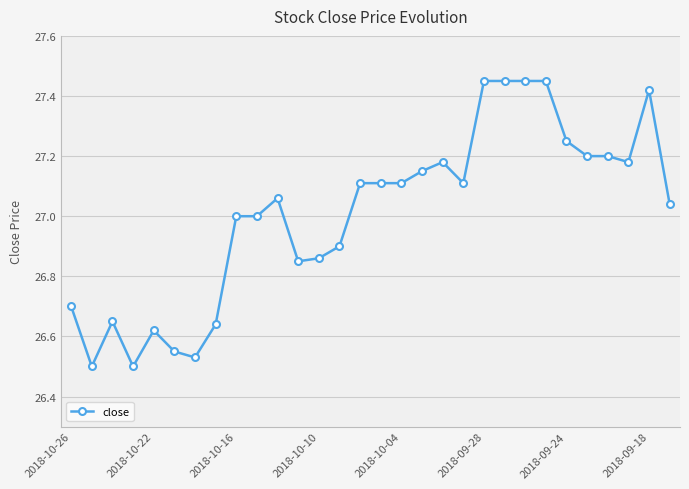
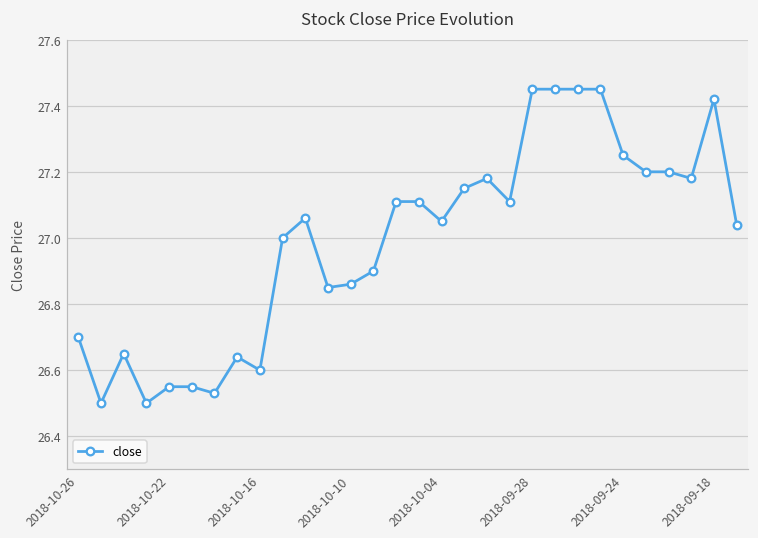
2018-10-22: 26.62 -> 26.55
2018-10-16: 27.0 -> 26.6
2018-10-04: 27.11 -> 27.05
